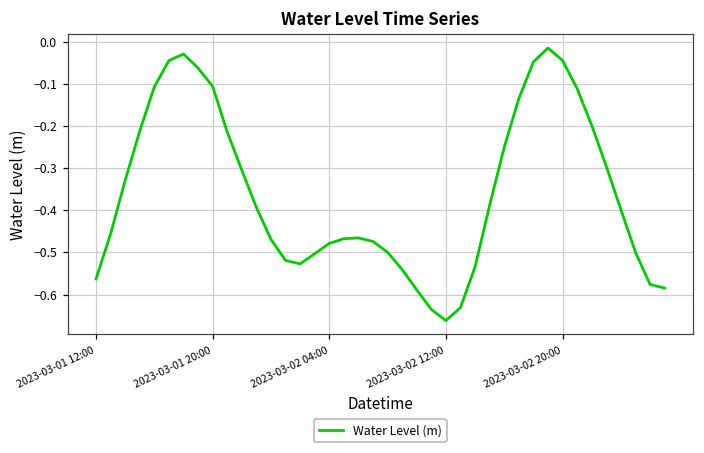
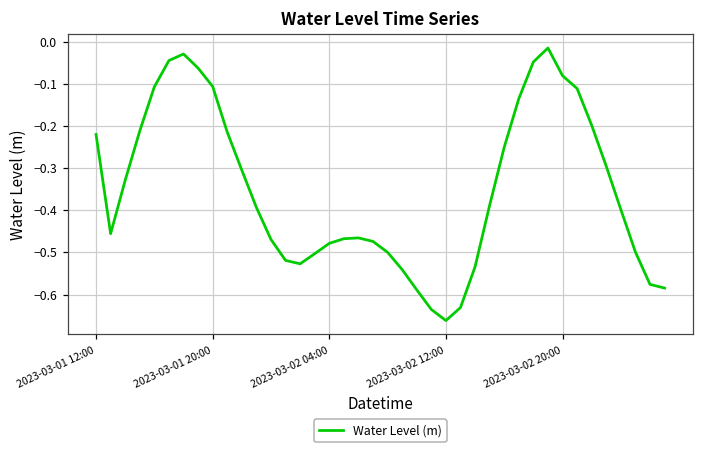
2023-03-01 12:00: -0.56 -> -0.22
2023-03-02 20:00: -0.04 -> -0.08
